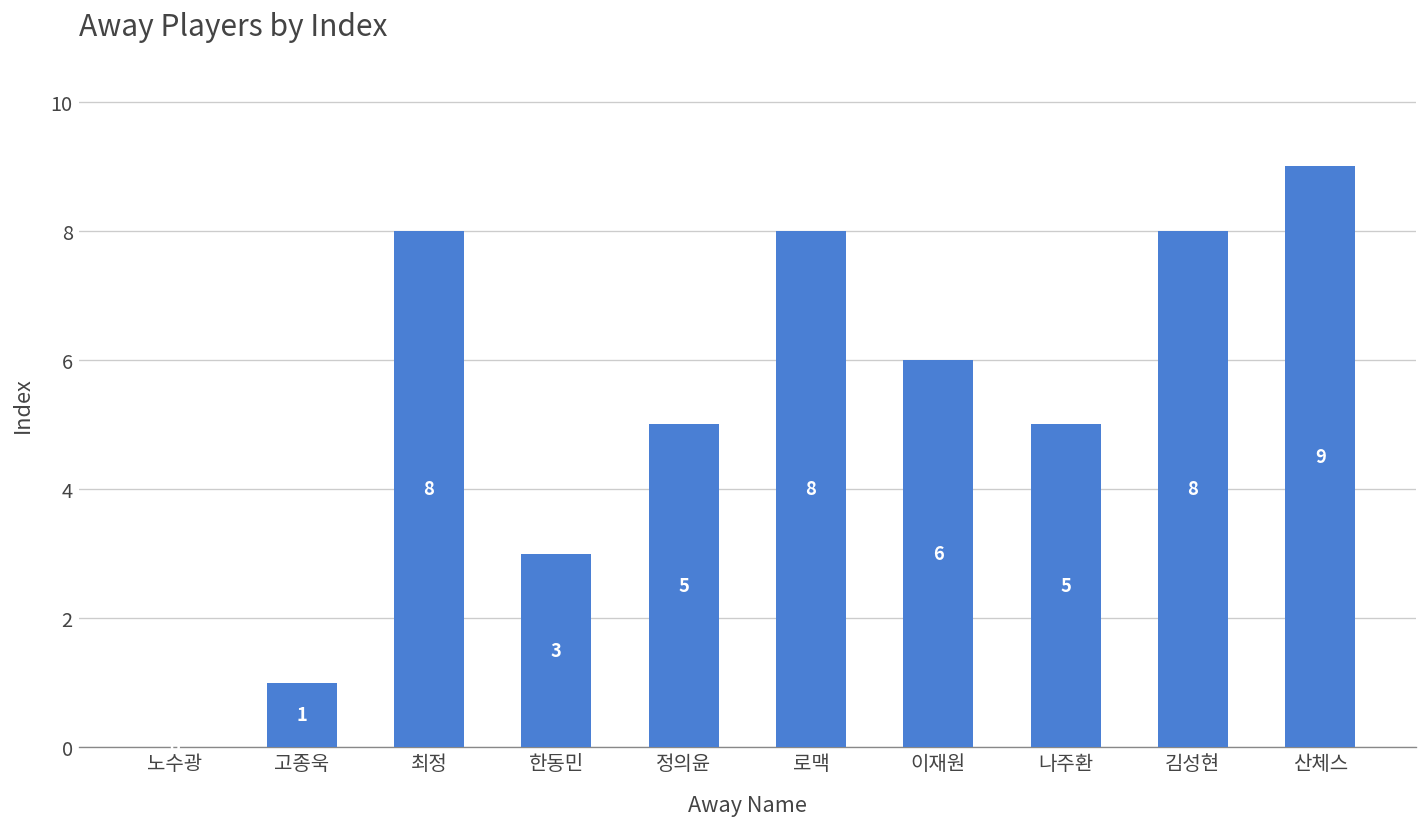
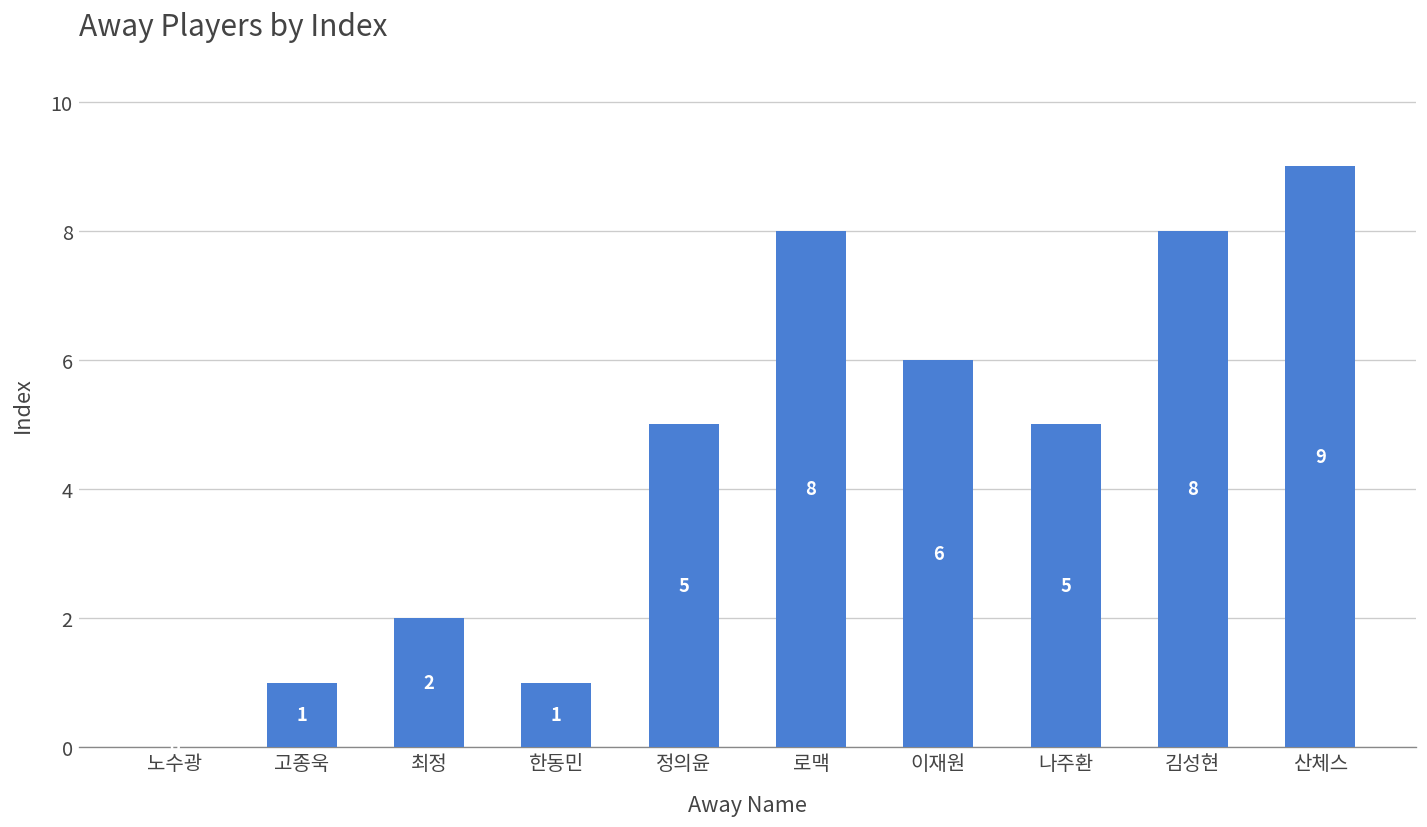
최정: 8 -> 2
한동민: 3 -> 1
